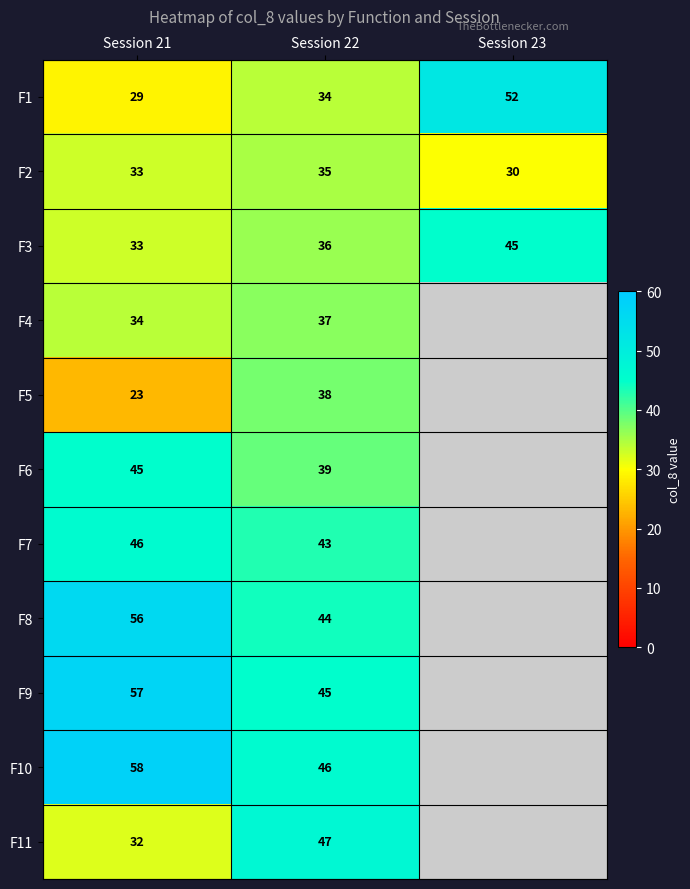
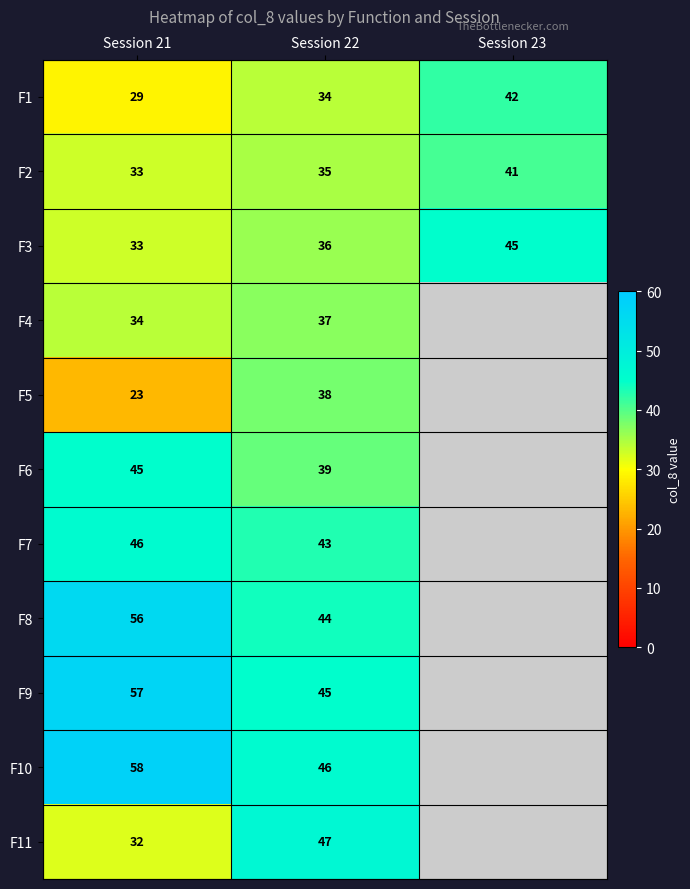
F1, Session 23: 52 -> 42
F2, Session 23: 30 -> 41
